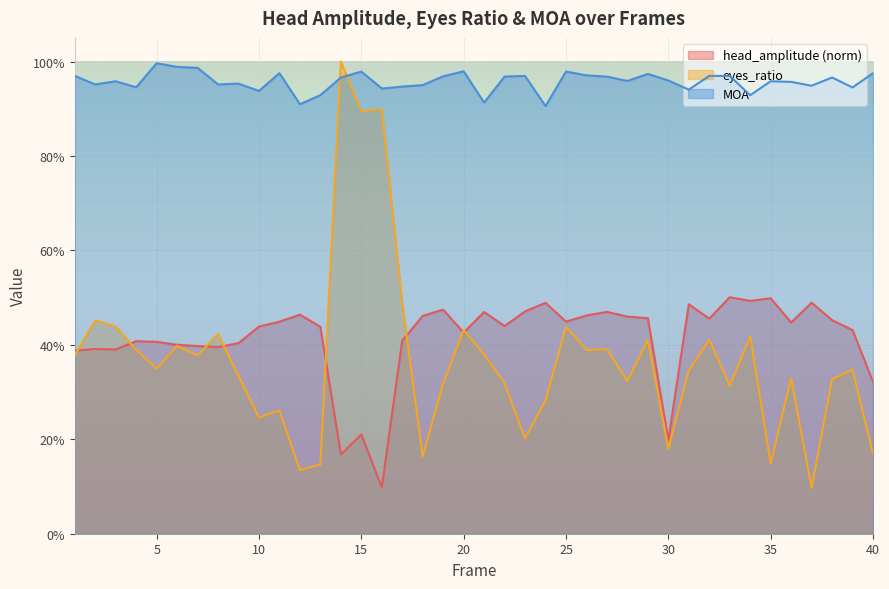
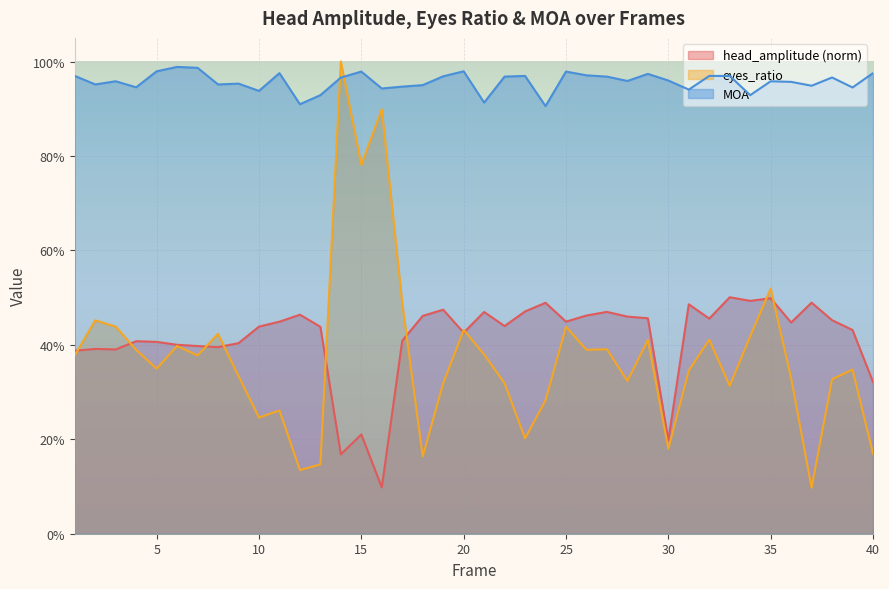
MOA, 5: 100% -> 98%
eyes_ratio, 15: 89% -> 78%
eyes_ratio, 35: 15% -> 52%
